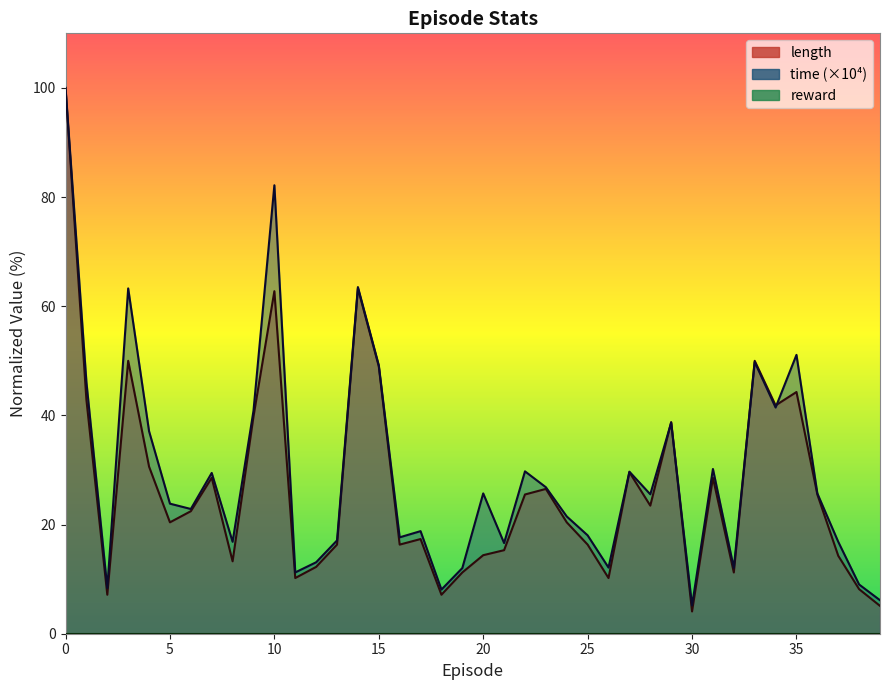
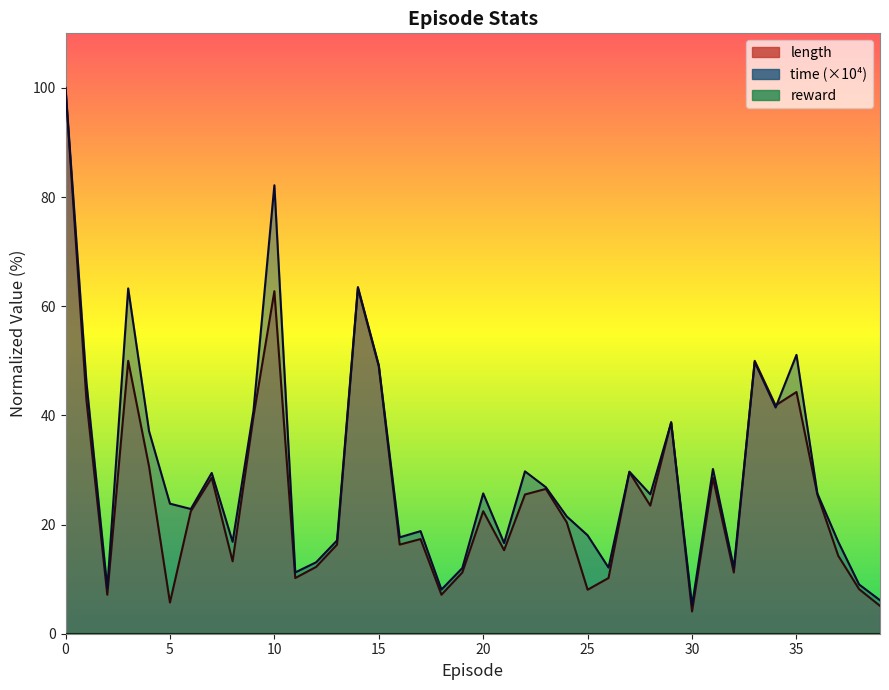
length, 5: 20 -> 6
length, 20: 14 -> 22
length, 25: 16 -> 8
